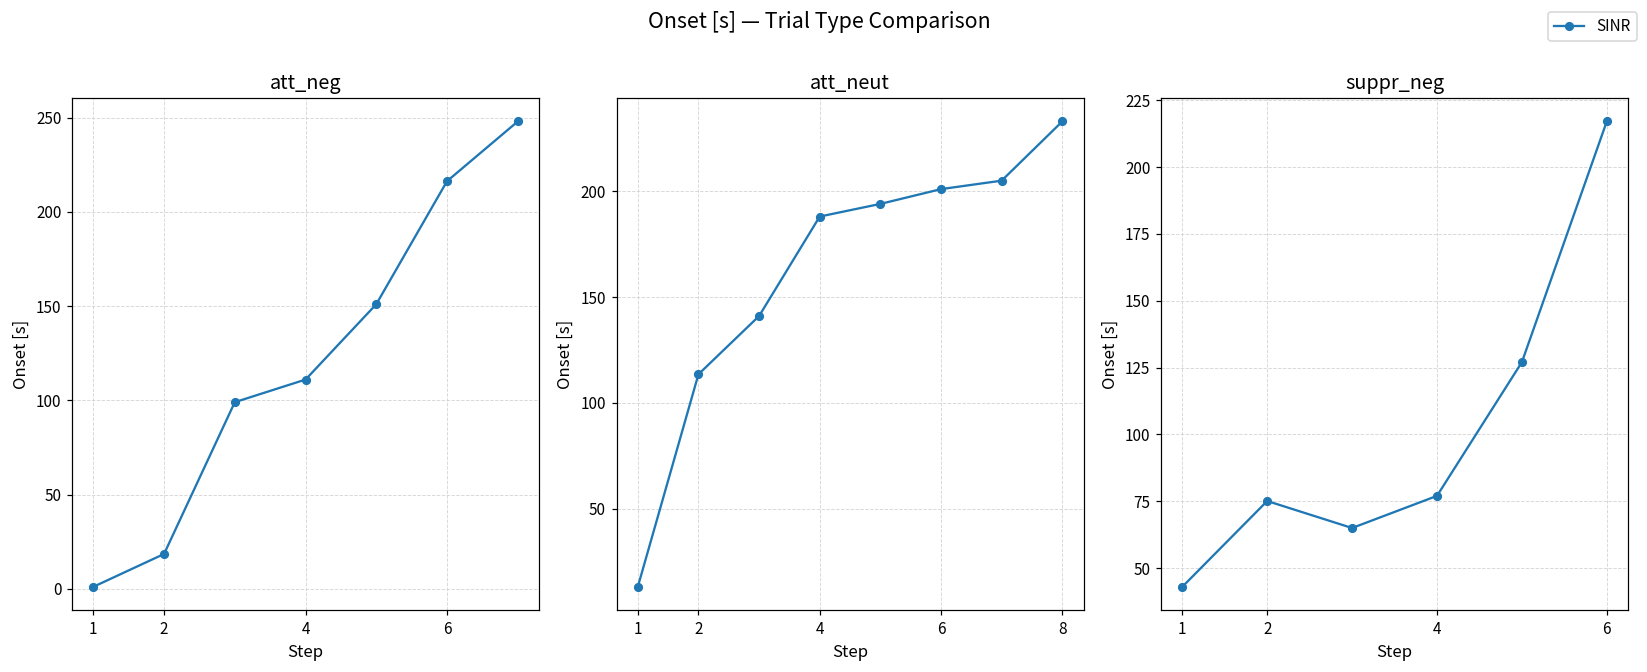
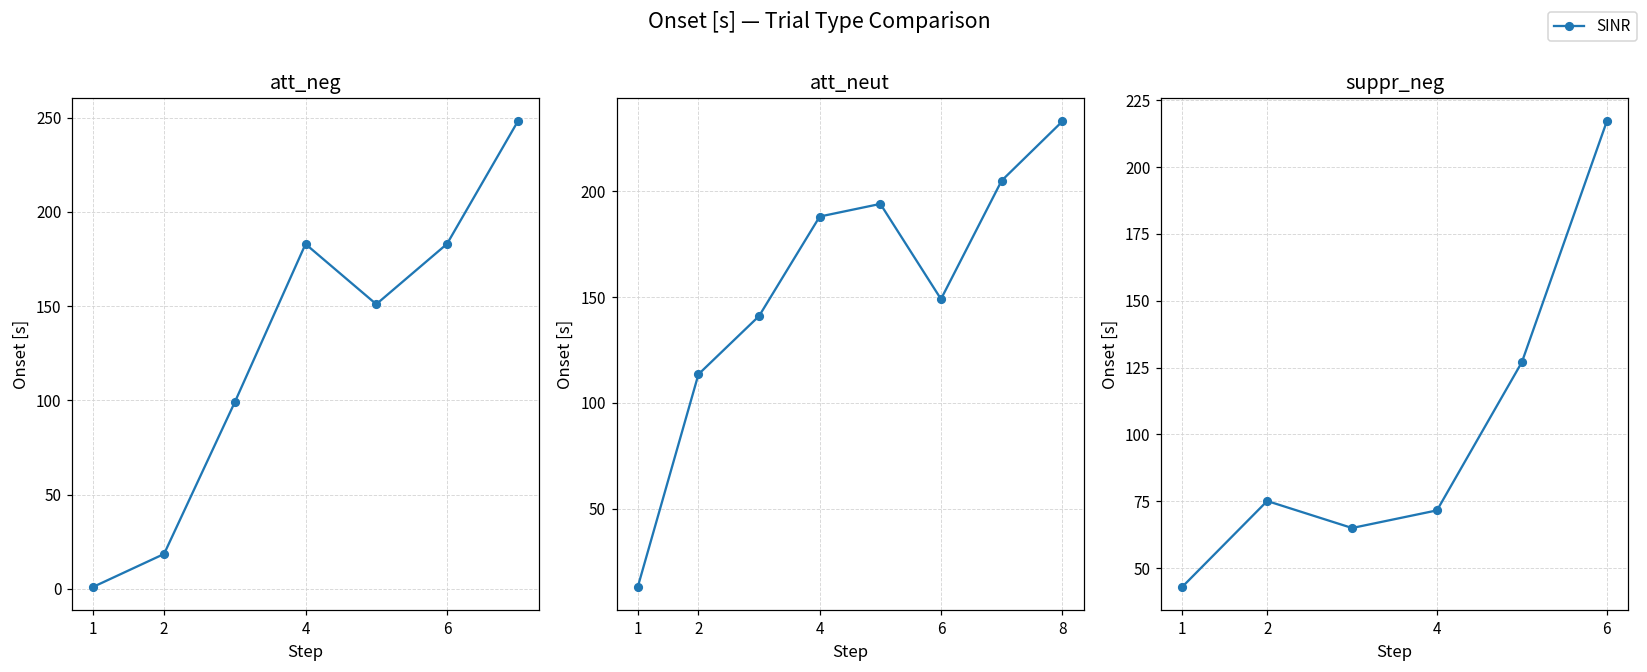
att_neg, 4: 111 -> 183
att_neg, 6: 216 -> 183
att_neut, 6: 201 -> 149
suppr_neg, 4: 77 -> 72
